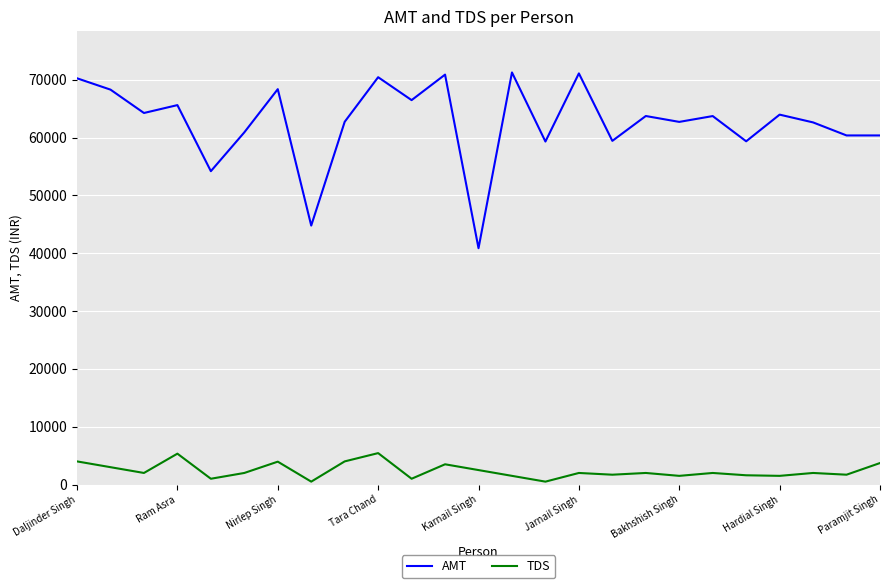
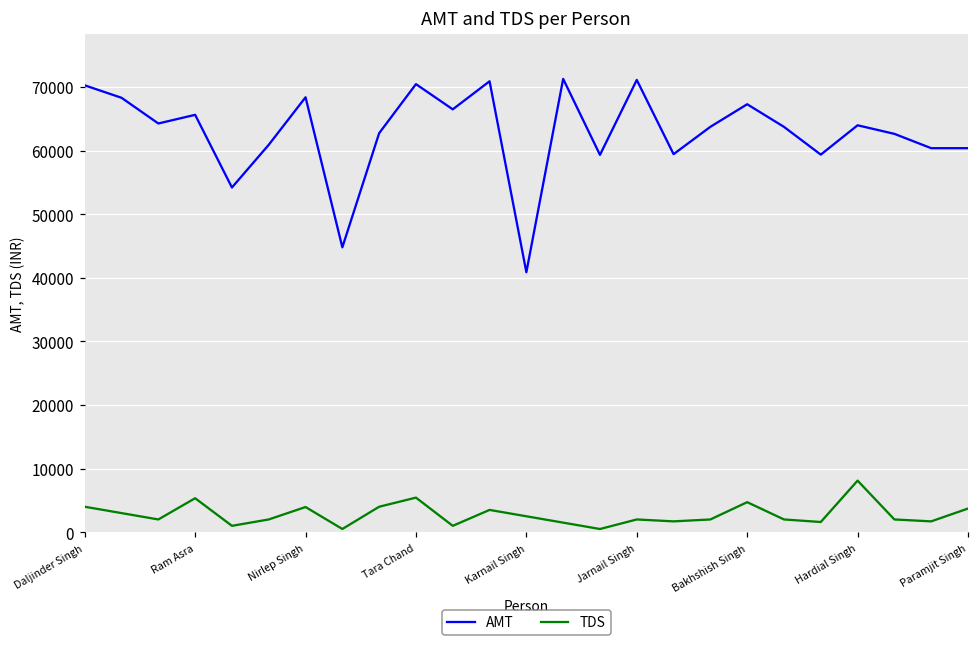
AMT, Bakhshish Singh: 63000 -> 67000
TDS, Bakhshish Singh: 2000 -> 5000
TDS, Hardial Singh: 2000 -> 8000
